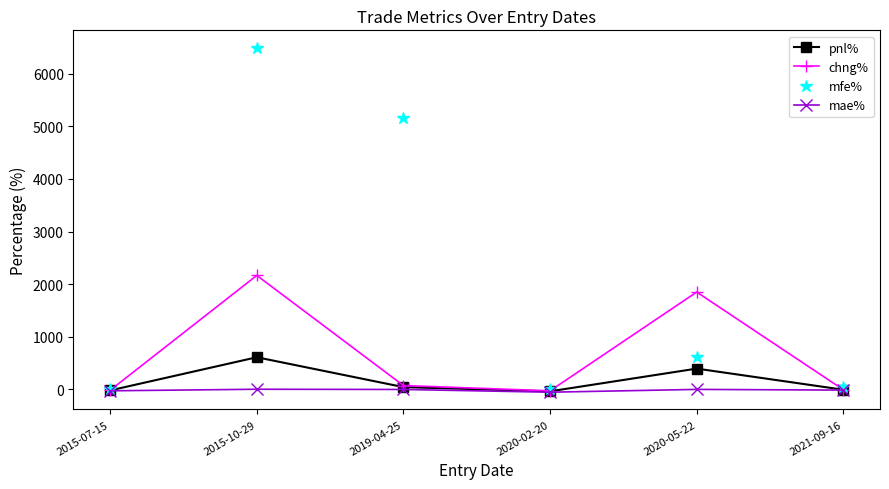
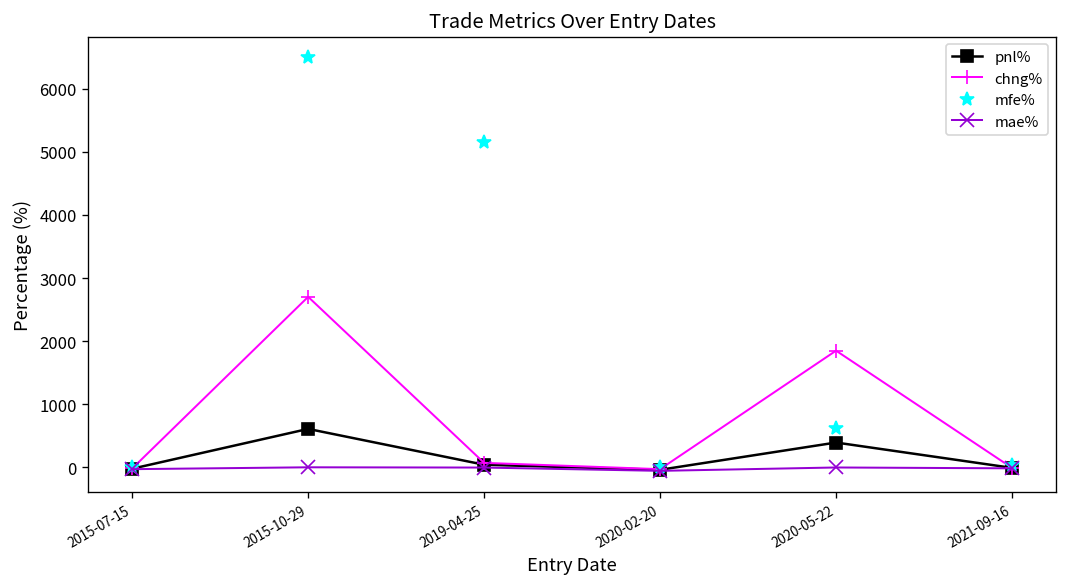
chng%, 2015-10-29: 2200 -> 2700
